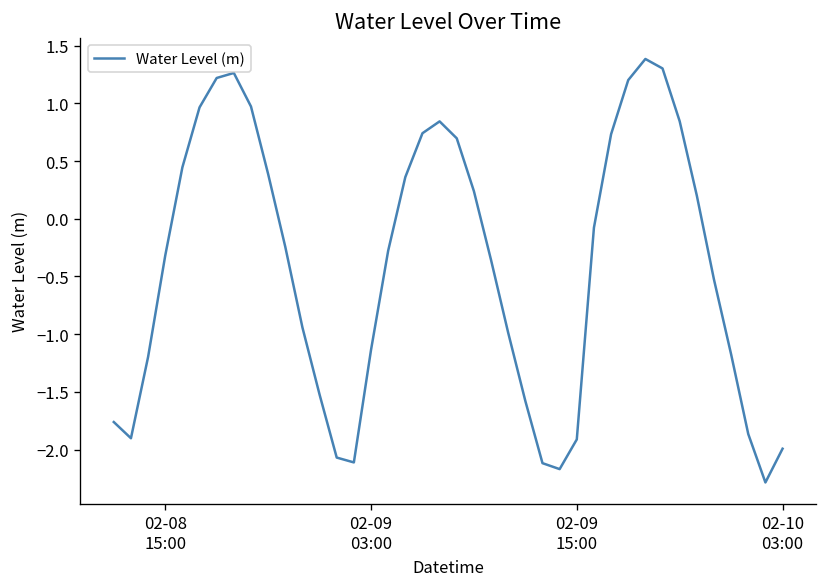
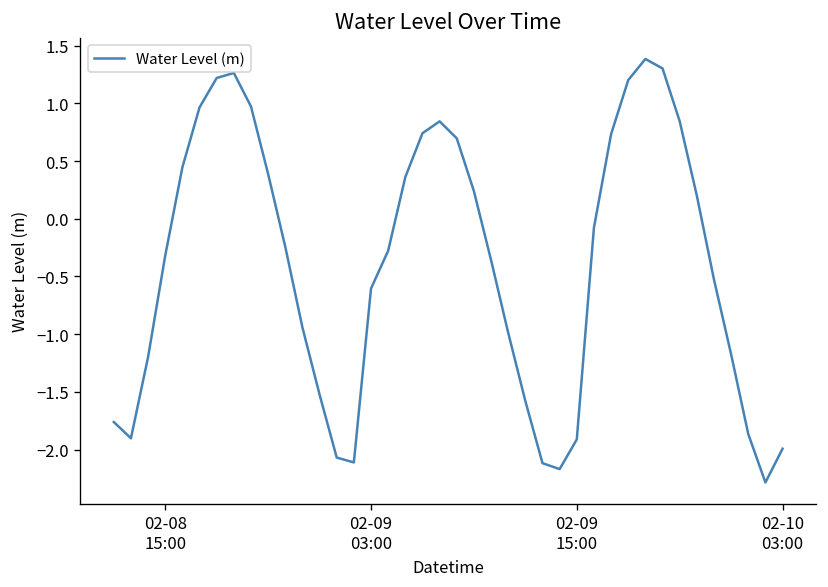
02-09 03:00: -1.1 -> -0.6
